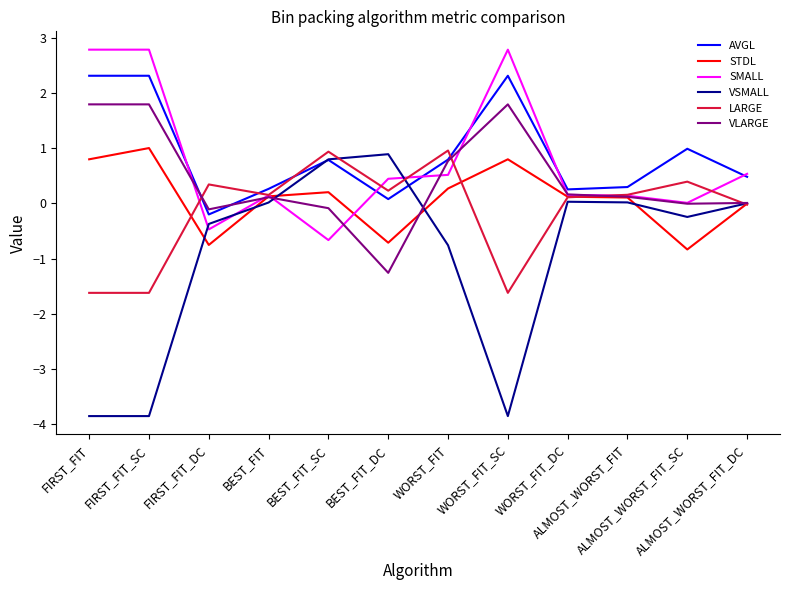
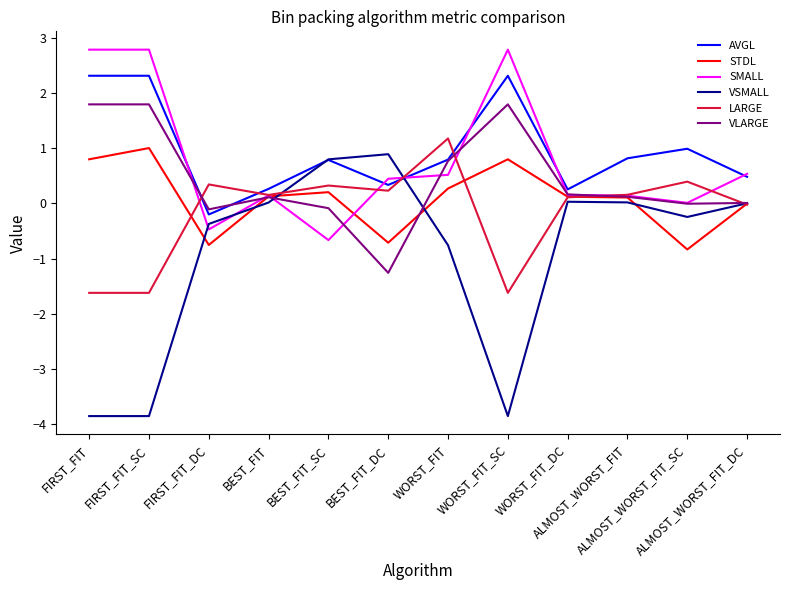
LARGE, BEST_FIT_SC: 0.9 -> 0.3
AVGL, BEST_FIT_DC: 0.1 -> 0.3
LARGE, WORST_FIT: 1.0 -> 1.2
AVGL, ALMOST_WORST_FIT: 0.3 -> 0.8
